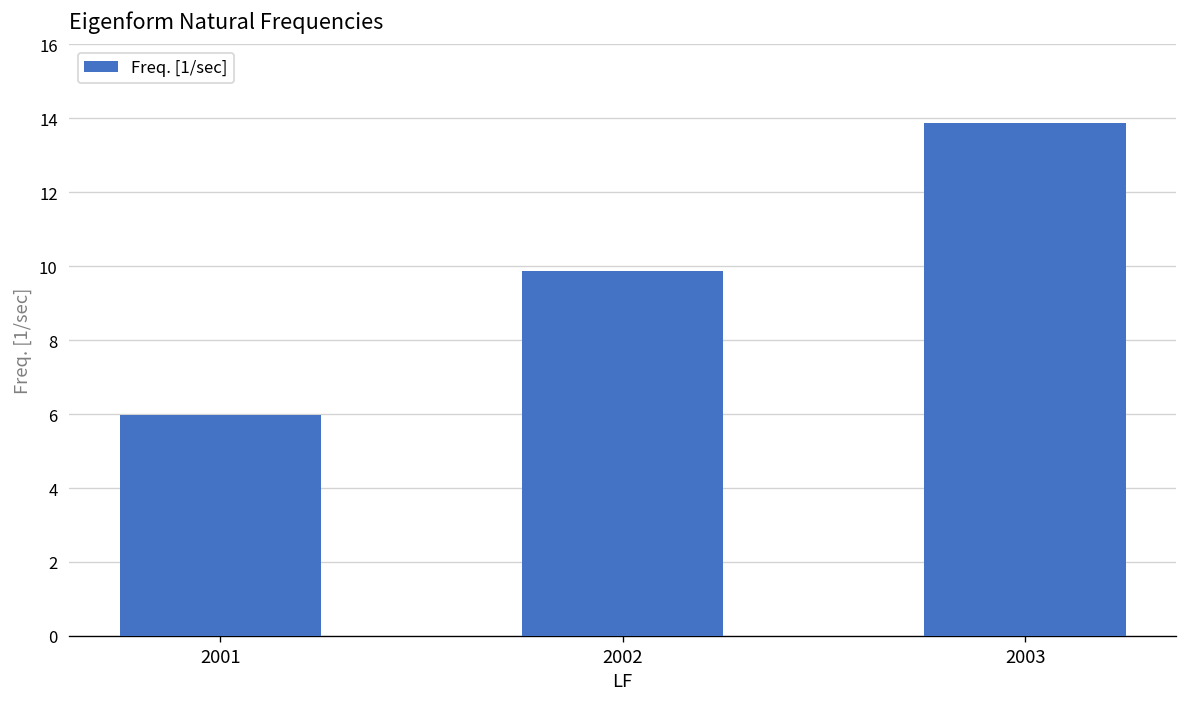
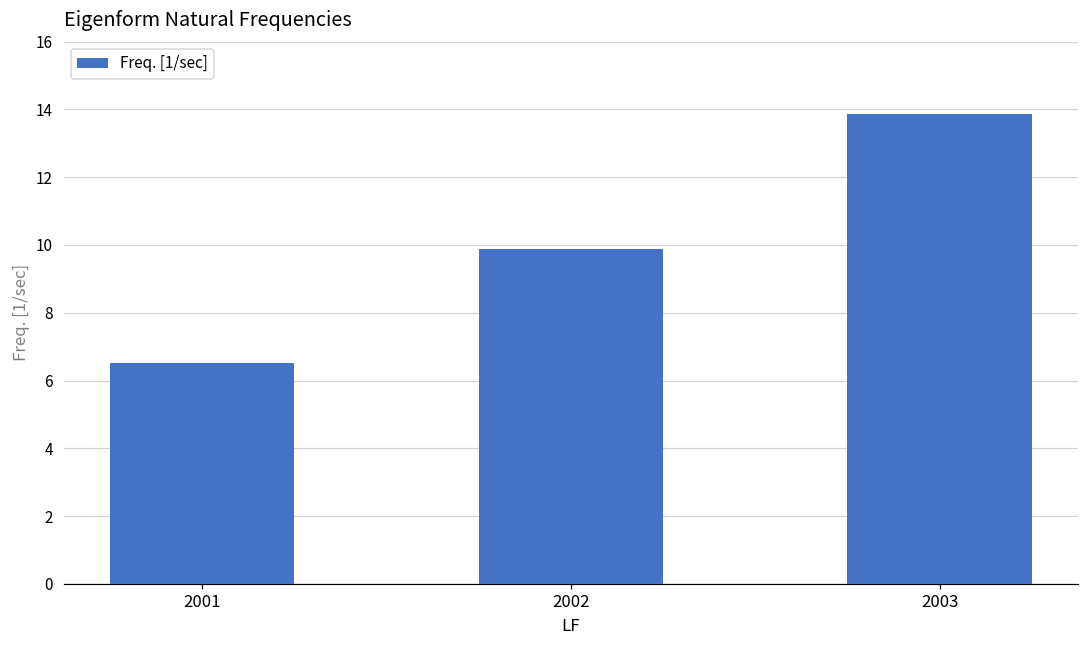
2001: 6.0 -> 6.5
